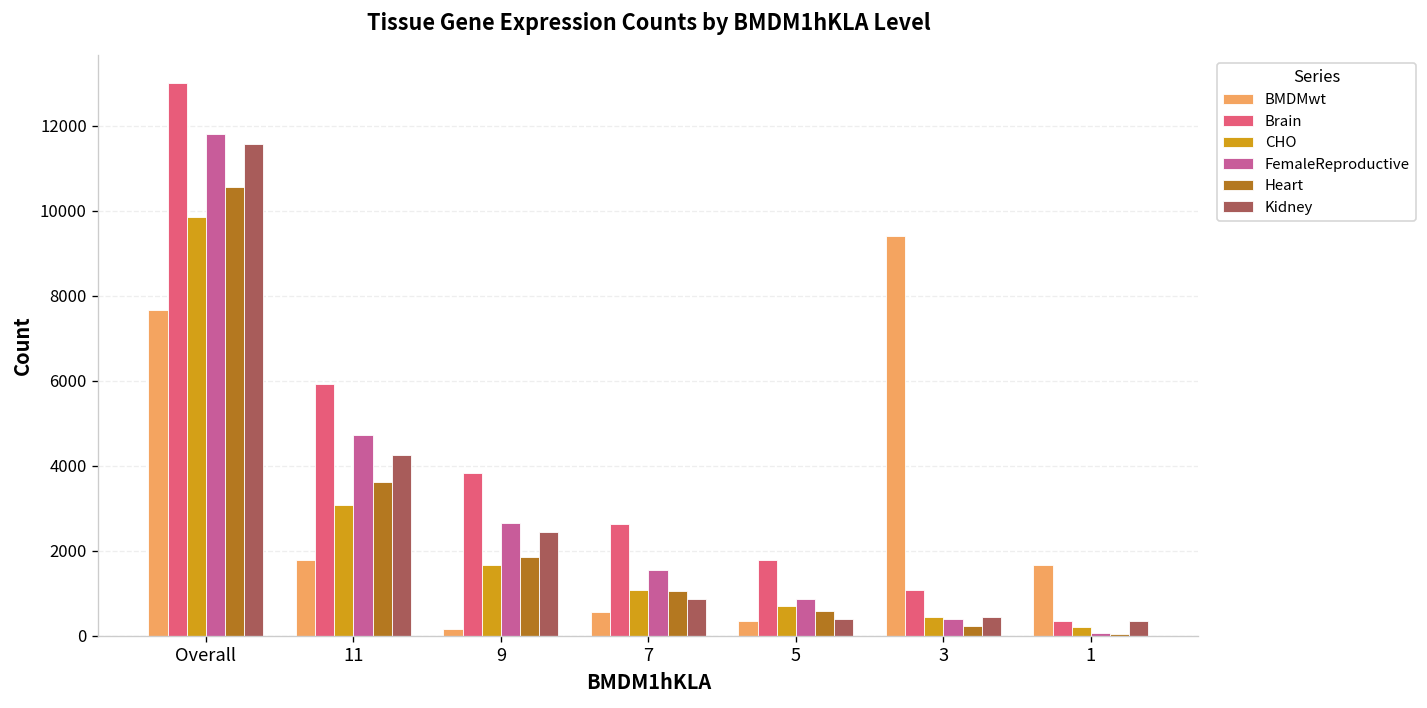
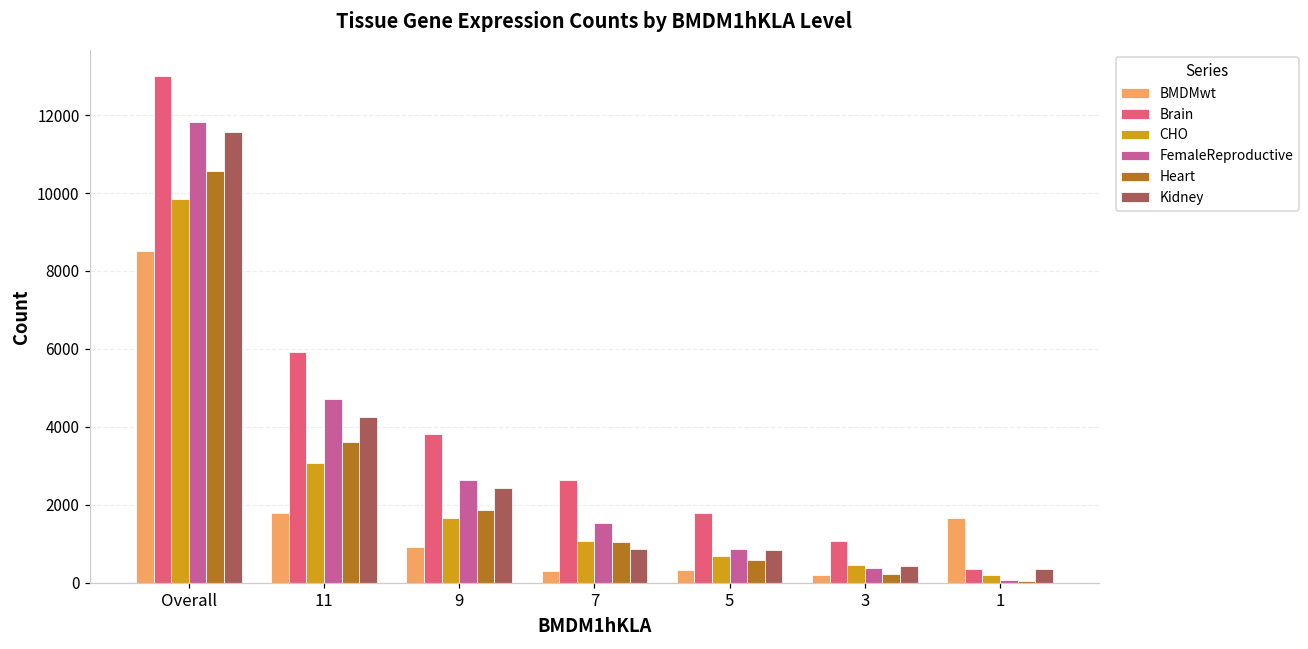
BMDMwt, Overall: 7700 -> 8500
BMDMwt, 9: 200 -> 900
BMDMwt, 7: 600 -> 300
Kidney, 5: 400 -> 800
BMDMwt, 3: 9400 -> 200
